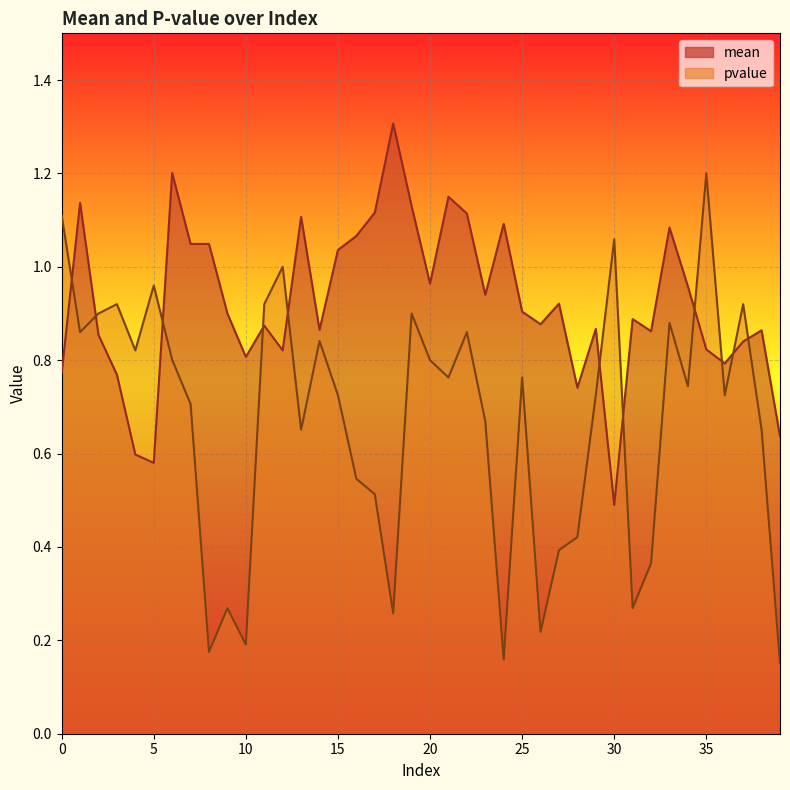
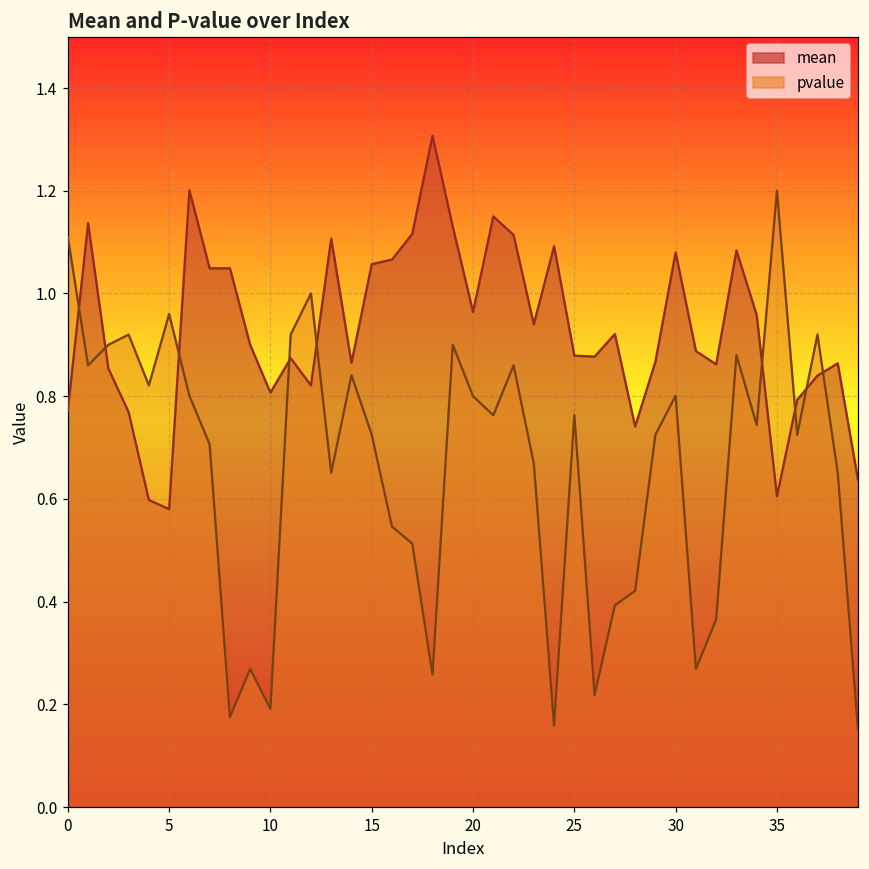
mean, 15: 1.04 -> 1.06
mean, 25: 0.90 -> 0.88
mean, 30: 0.49 -> 1.08
pvalue, 30: 1.06 -> 0.80
mean, 35: 0.82 -> 0.61
